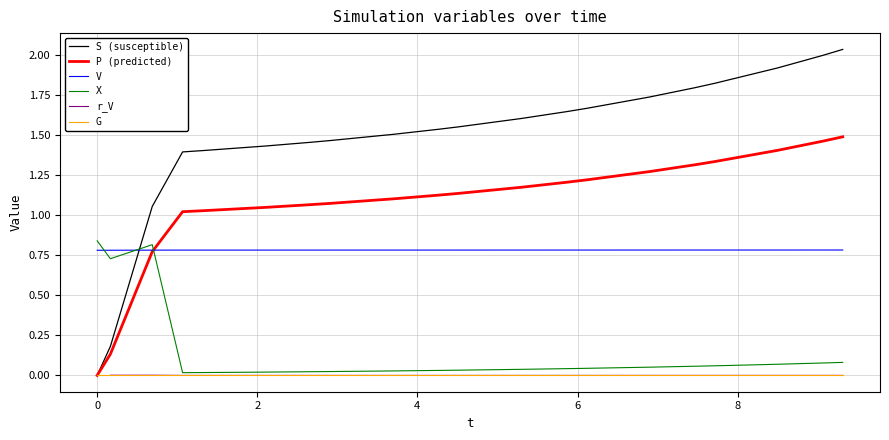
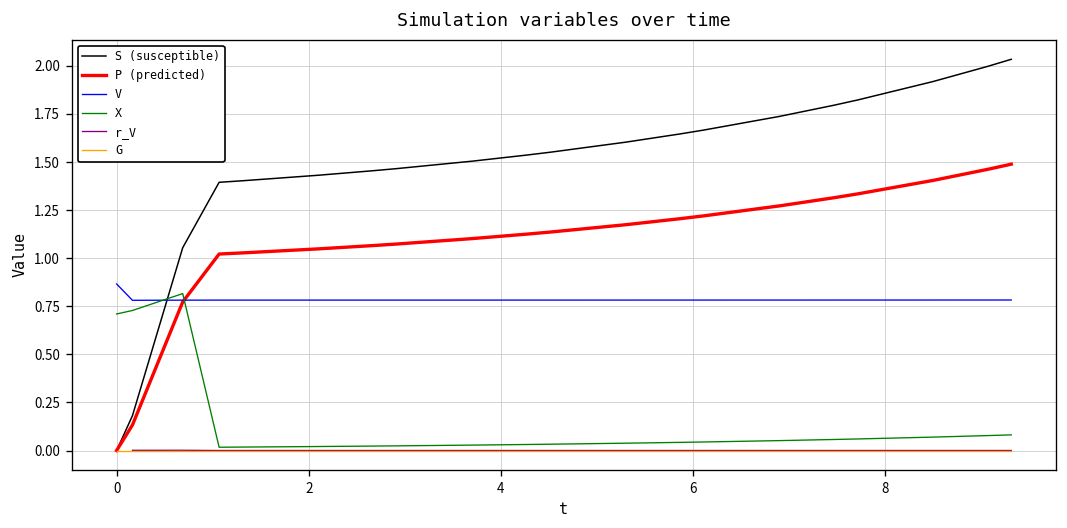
V, 0: 0.78 -> 0.87
X, 0: 0.84 -> 0.71
